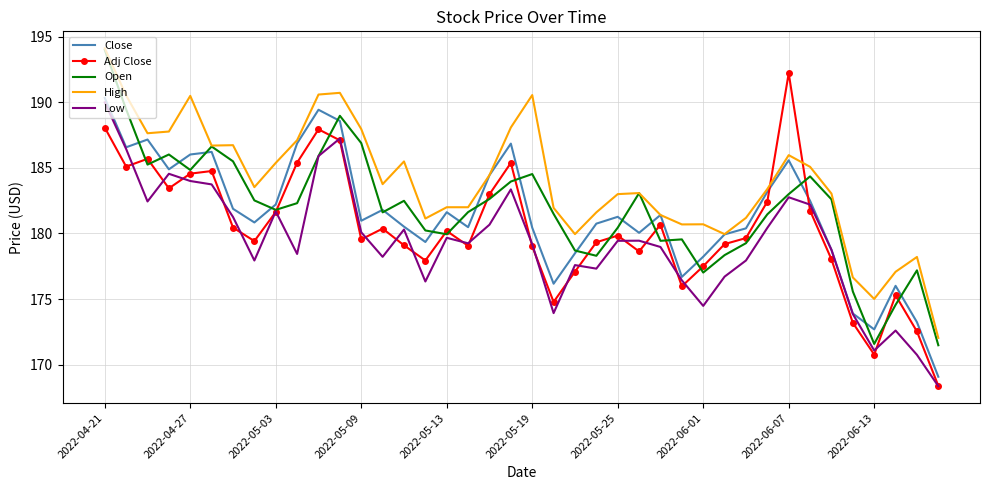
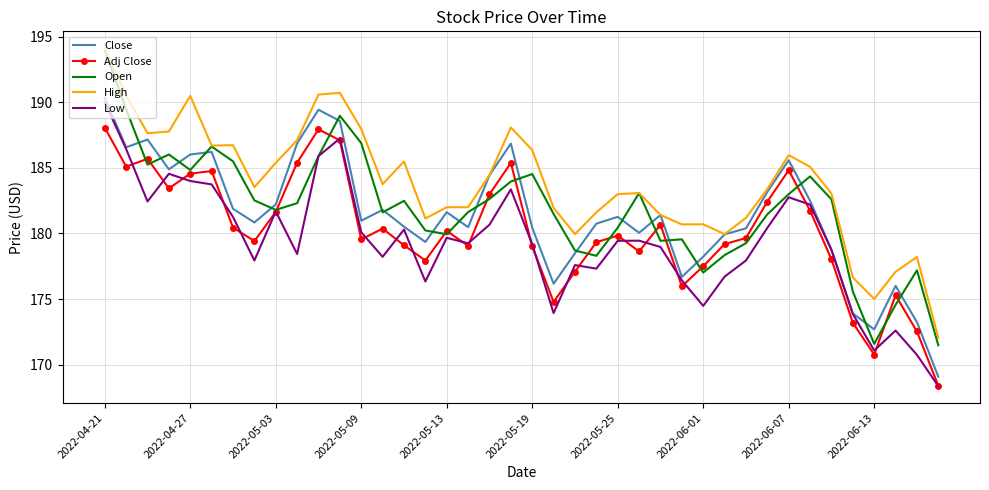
High, 2022-05-19: 190.6 -> 186.4
Adj Close, 2022-06-07: 192.2 -> 184.8
